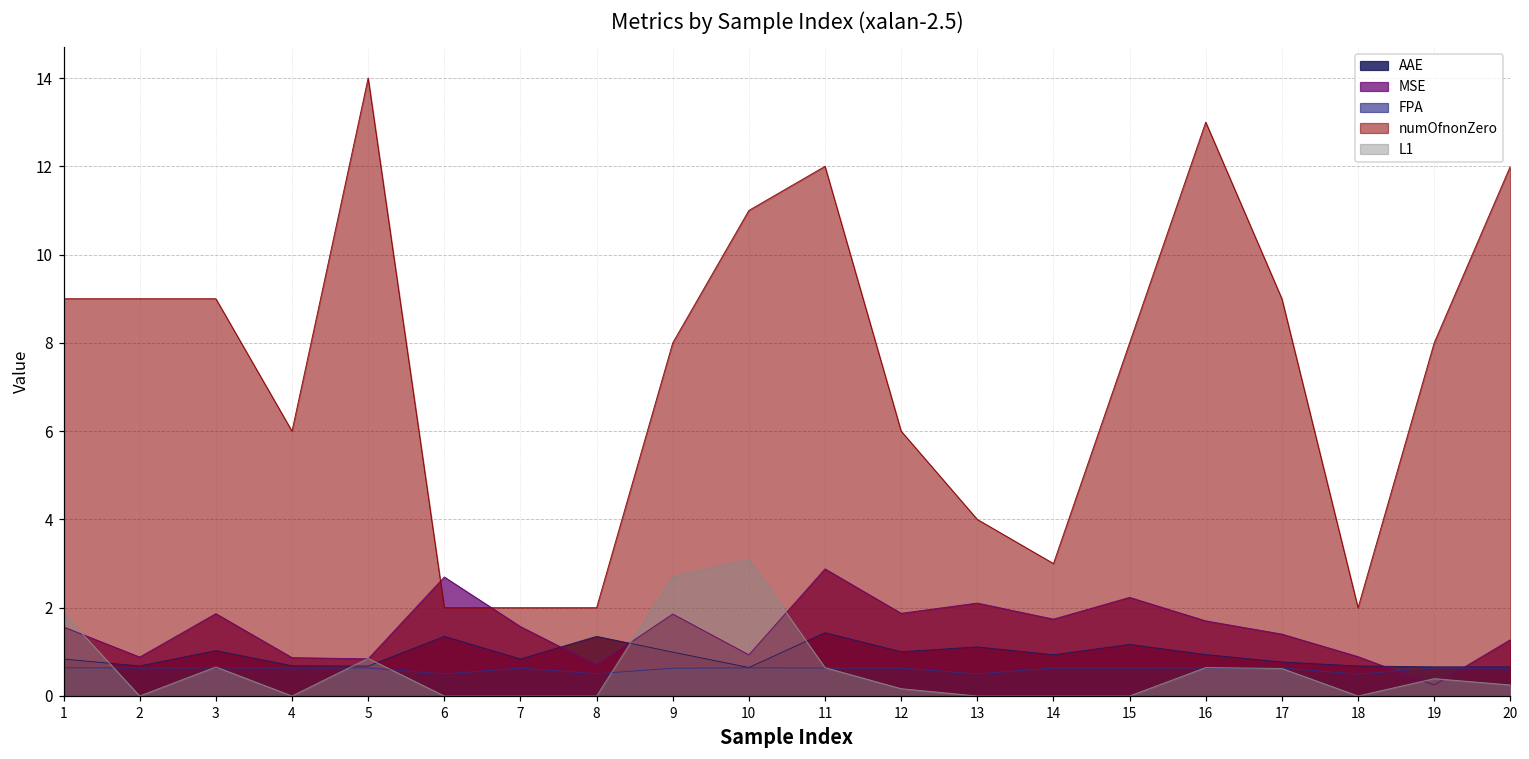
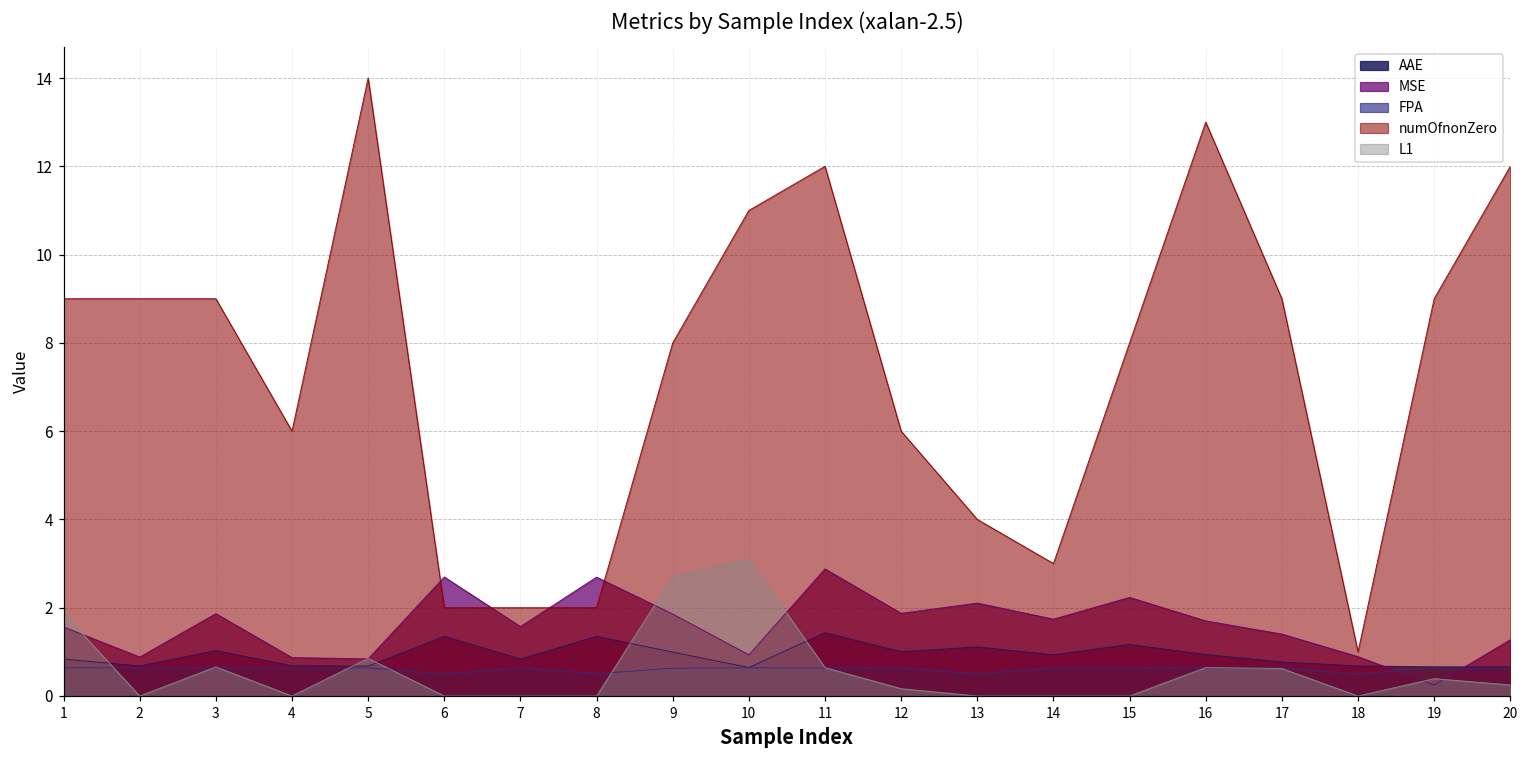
MSE, 8: 0.7 -> 2.7
numOfnonZero, 18: 2 -> 1
numOfnonZero, 19: 8 -> 9
